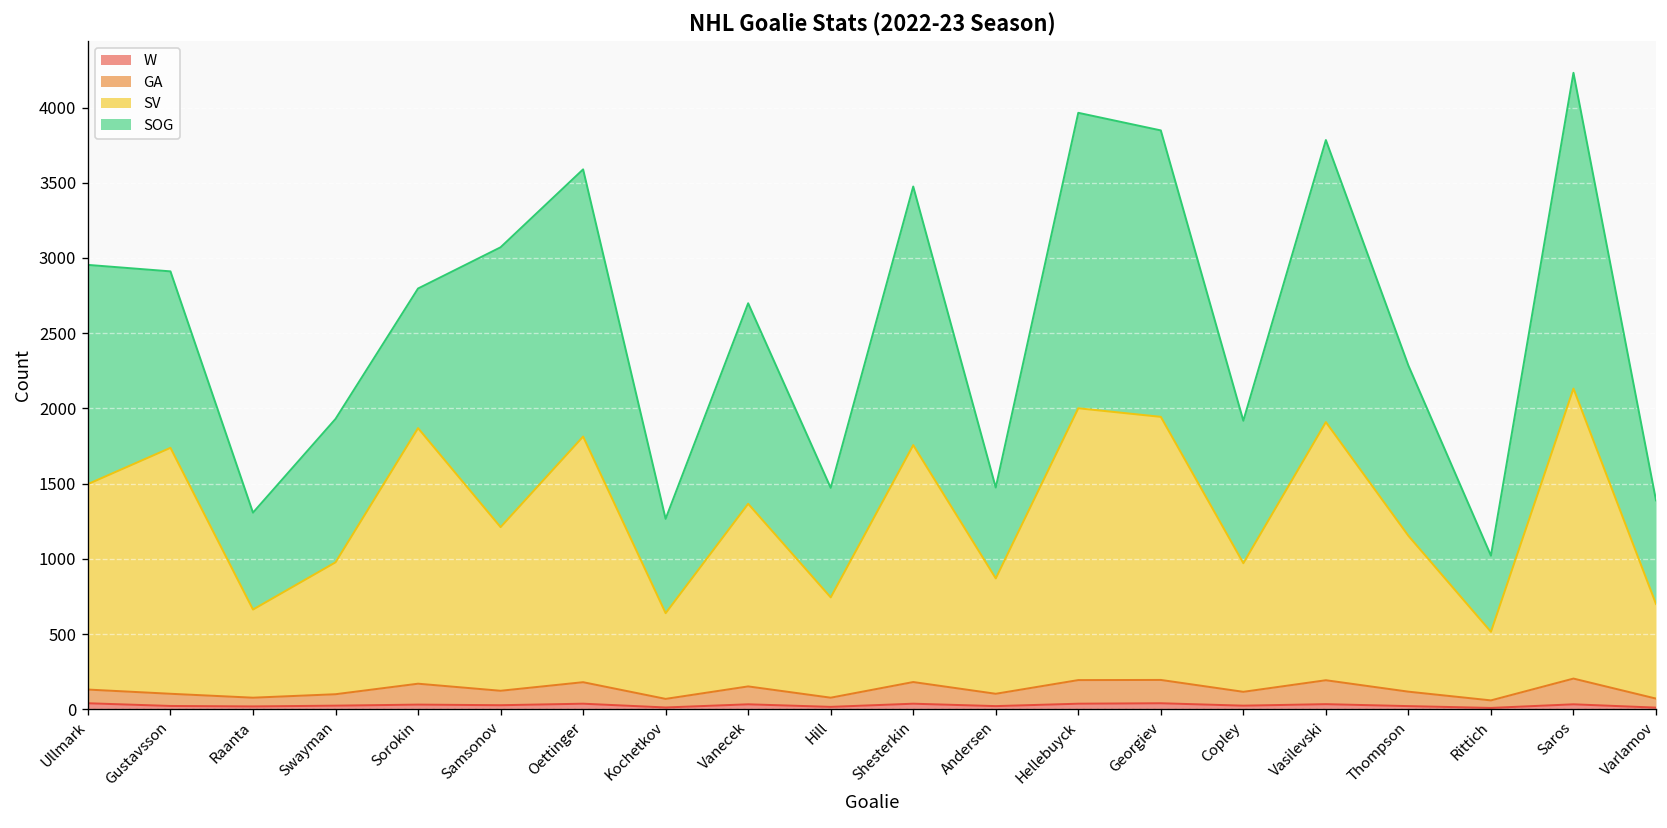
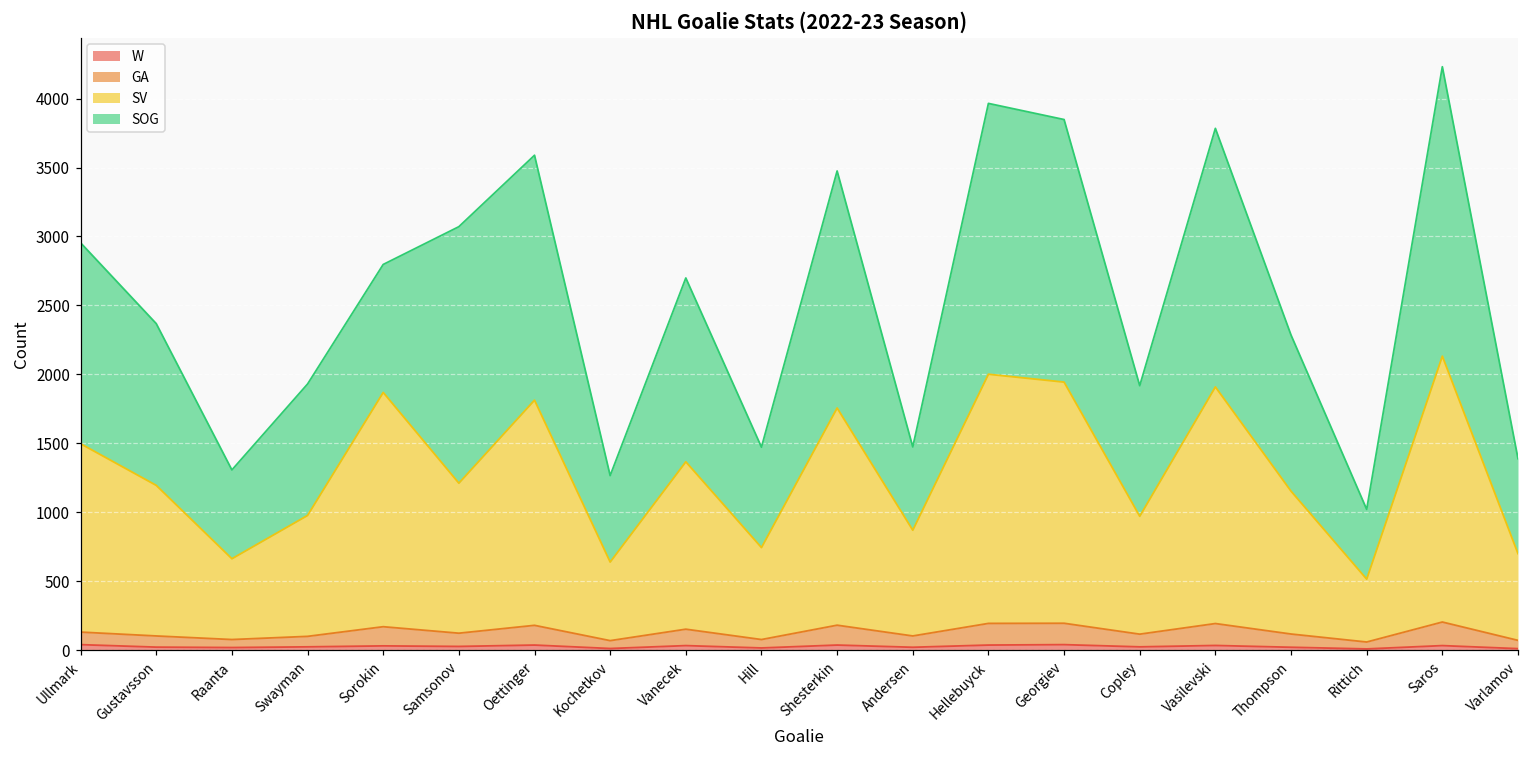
SV, Gustavsson: 1640 -> 1090
